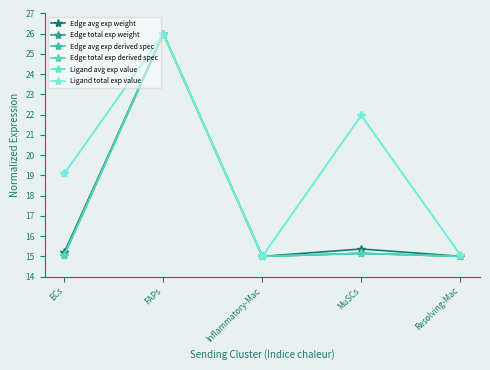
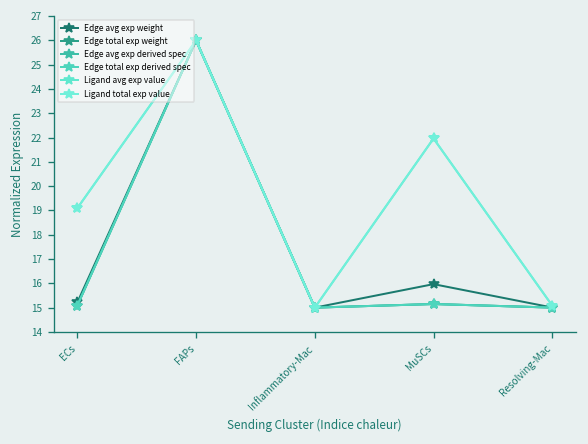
Edge avg exp weight, MuSCs: 15.4 -> 16.0
